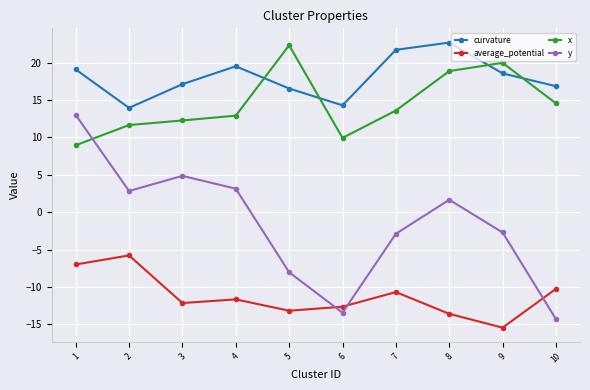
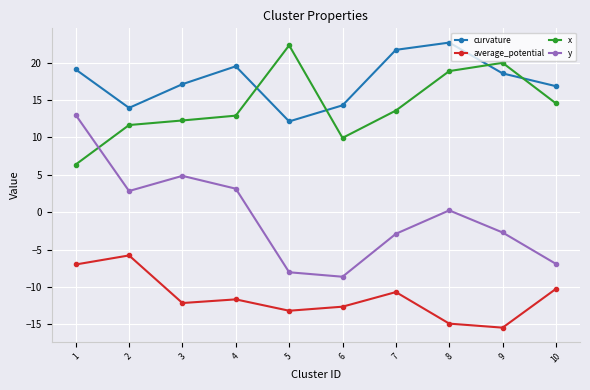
x, 1: 9 -> 6
curvature, 5: 17 -> 12
y, 6: -13 -> -9
average_potential, 8: -14 -> -15
y, 8: 2 -> 0
y, 10: -14 -> -7
